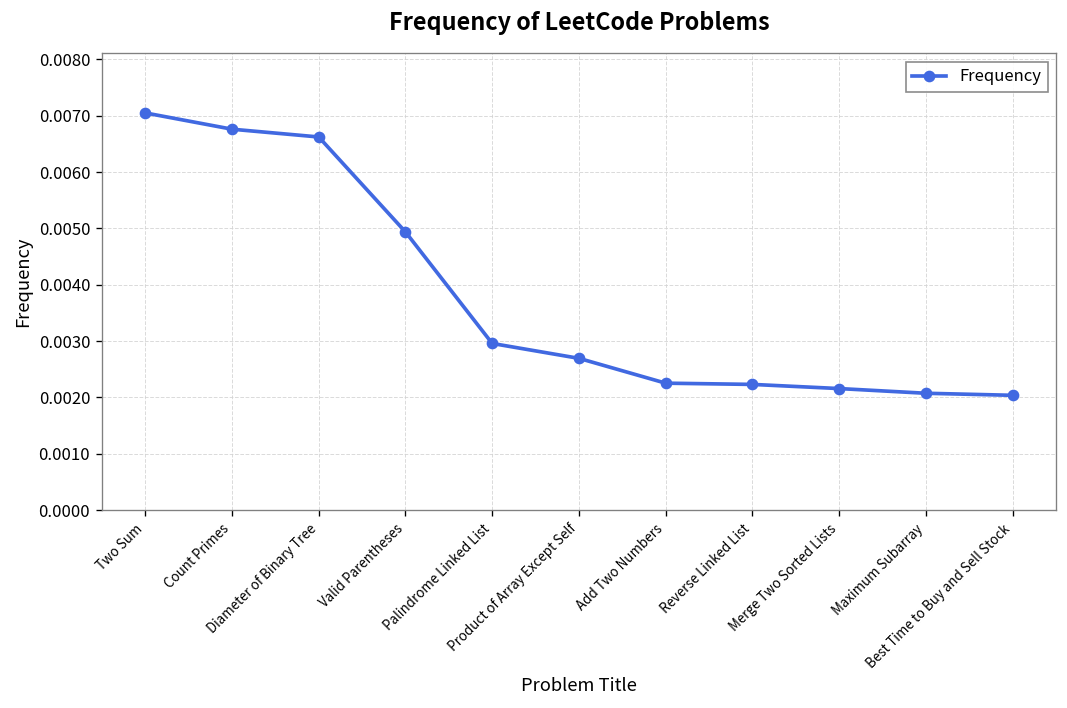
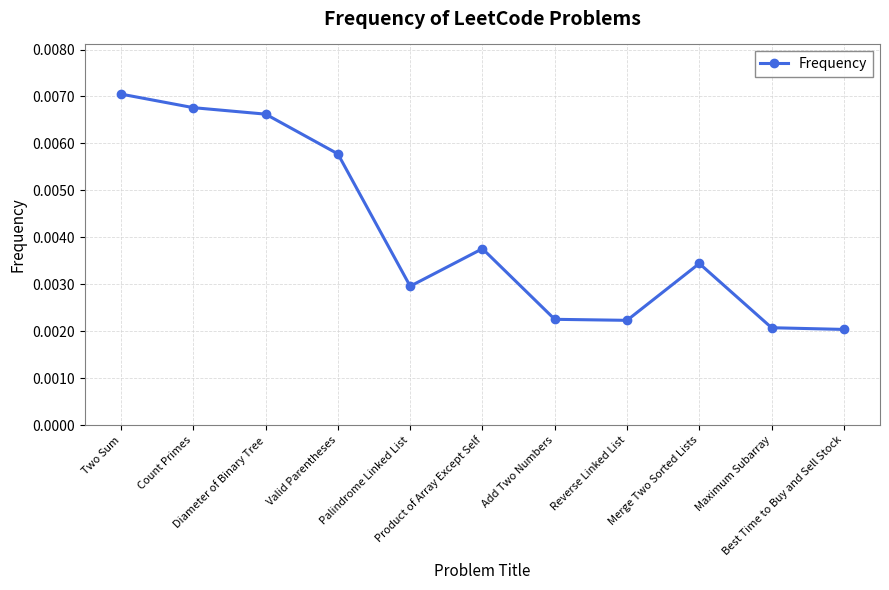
Valid Parentheses: 0.0049 -> 0.0058
Product of Array Except Self: 0.0027 -> 0.0038
Merge Two Sorted Lists: 0.0022 -> 0.0034
